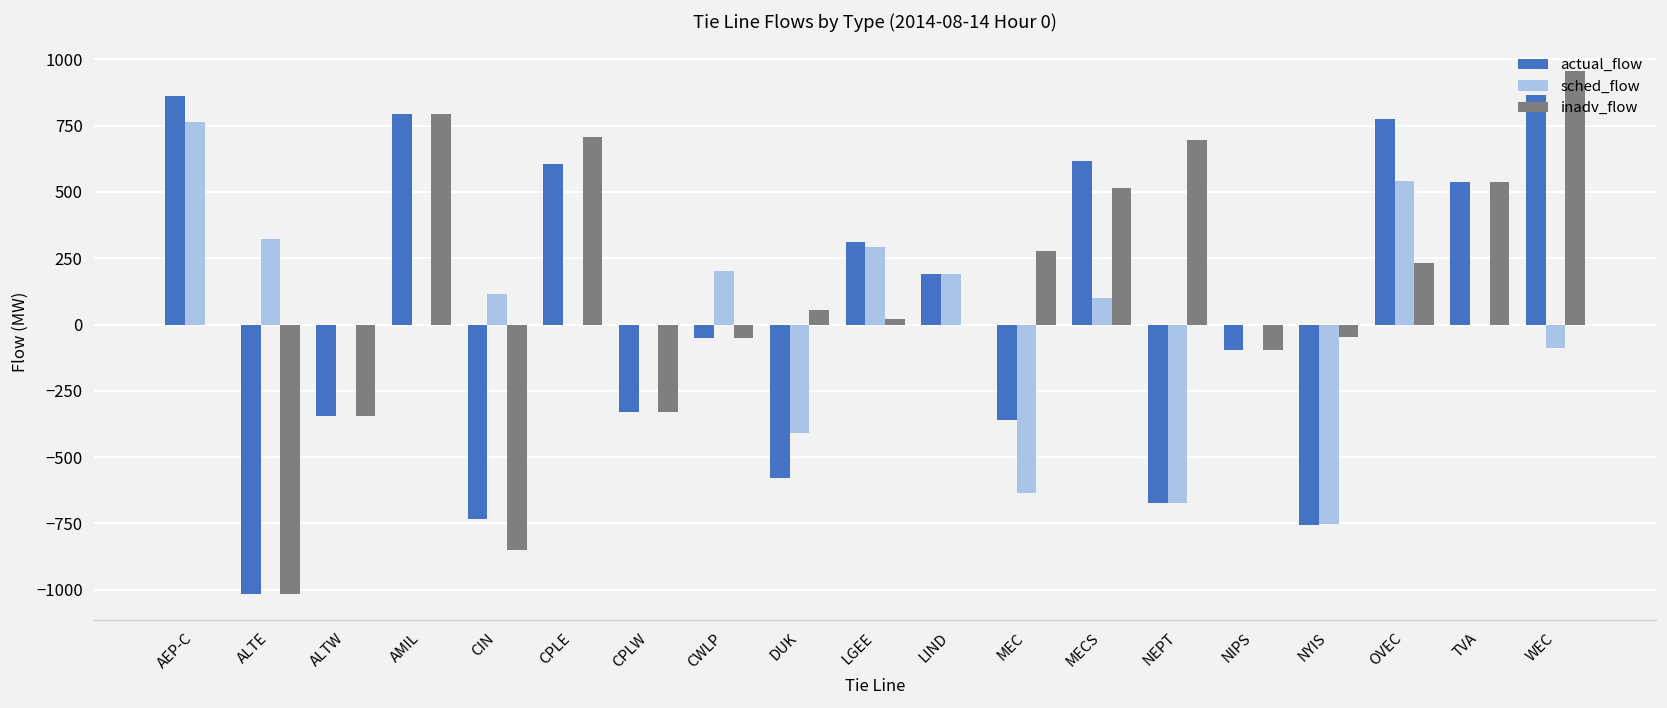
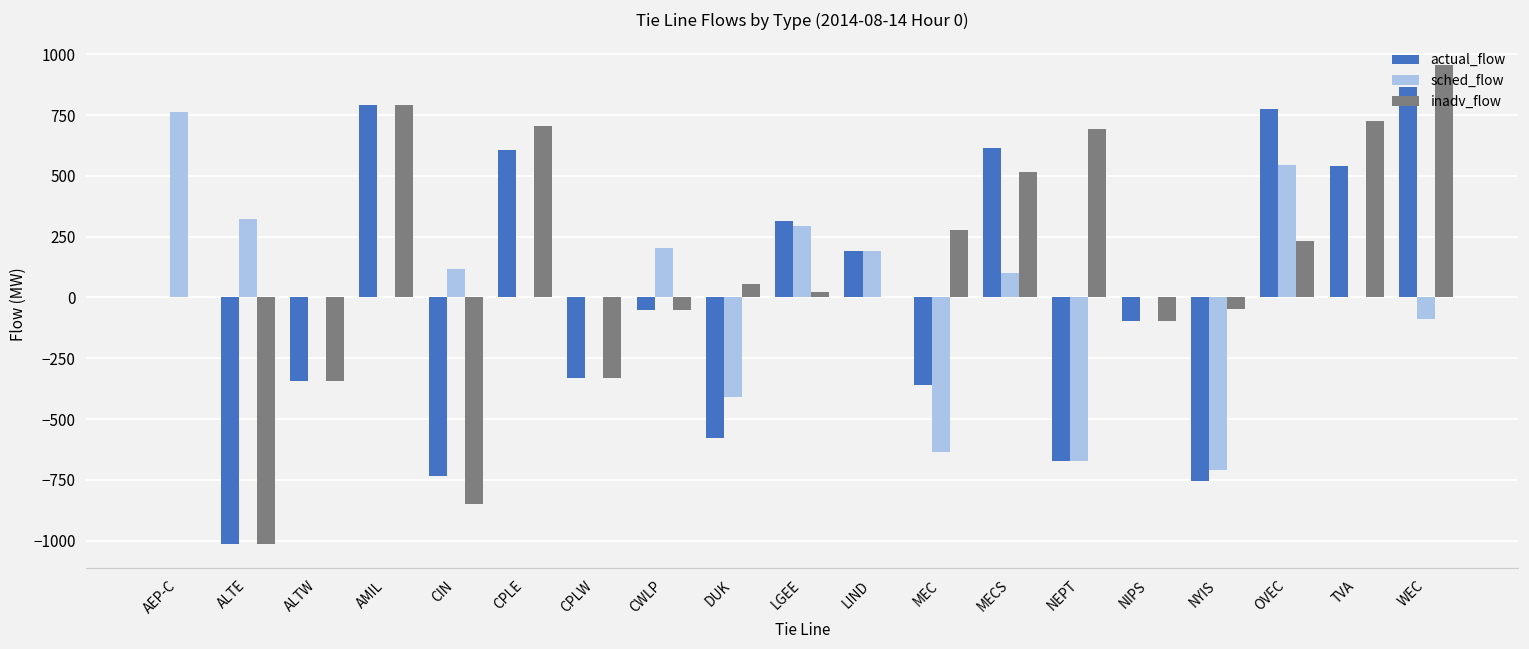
actual_flow, AEP-C: 860 -> 0
sched_flow, NYIS: -750 -> -710
inadv_flow, TVA: 540 -> 730
